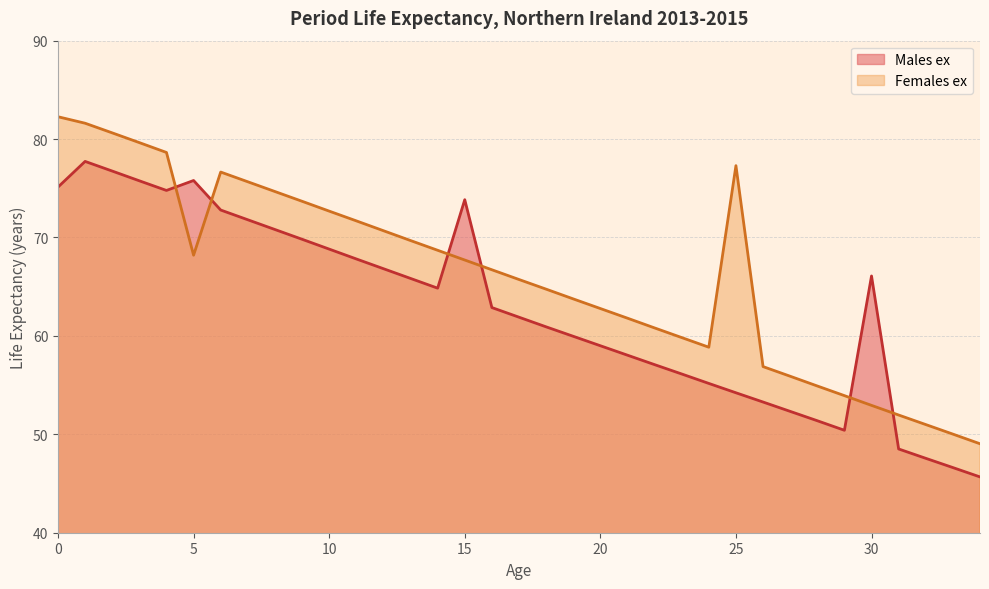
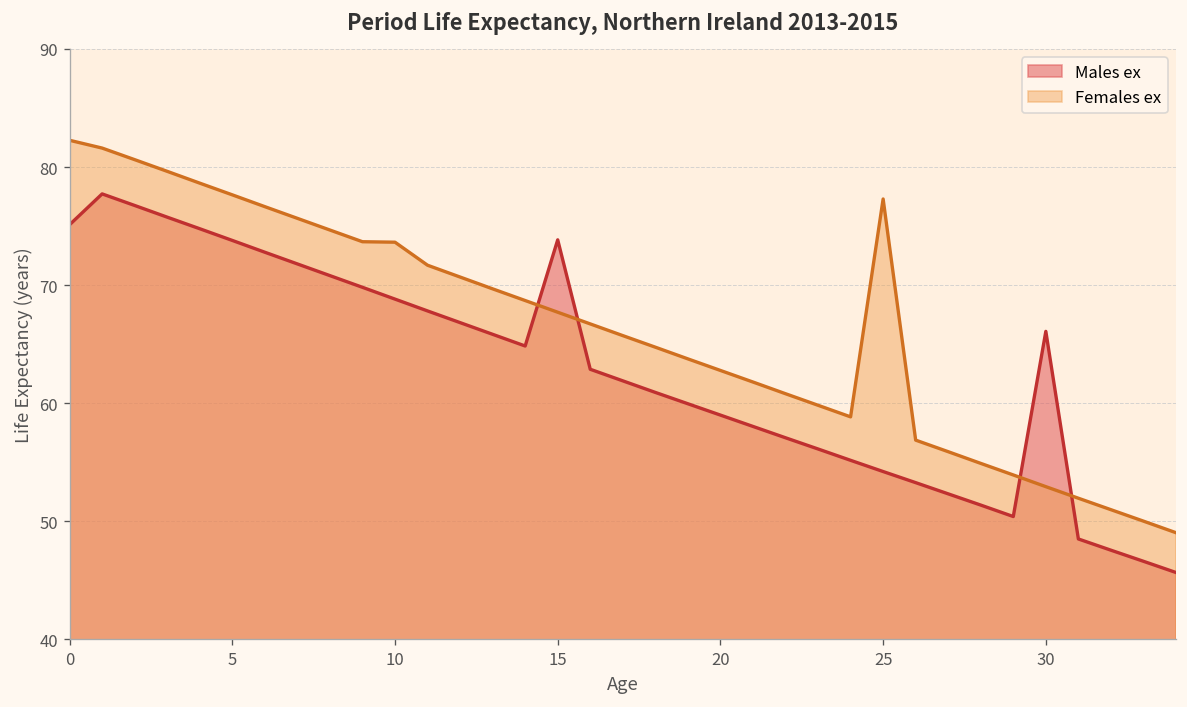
Males ex, 5: 76 -> 74
Females ex, 5: 68 -> 78
Females ex, 10: 73 -> 74
